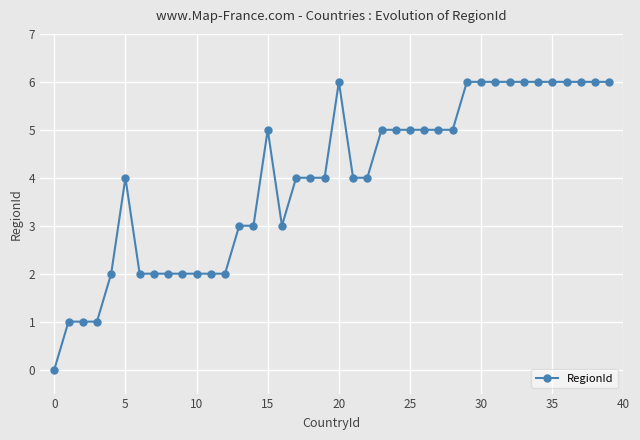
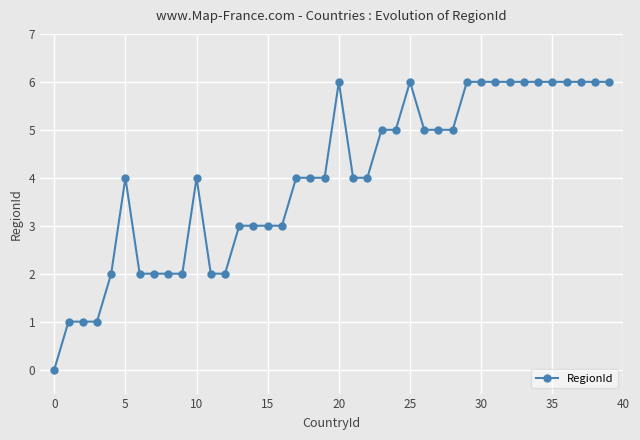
10: 2 -> 4
15: 5 -> 3
25: 5 -> 6
